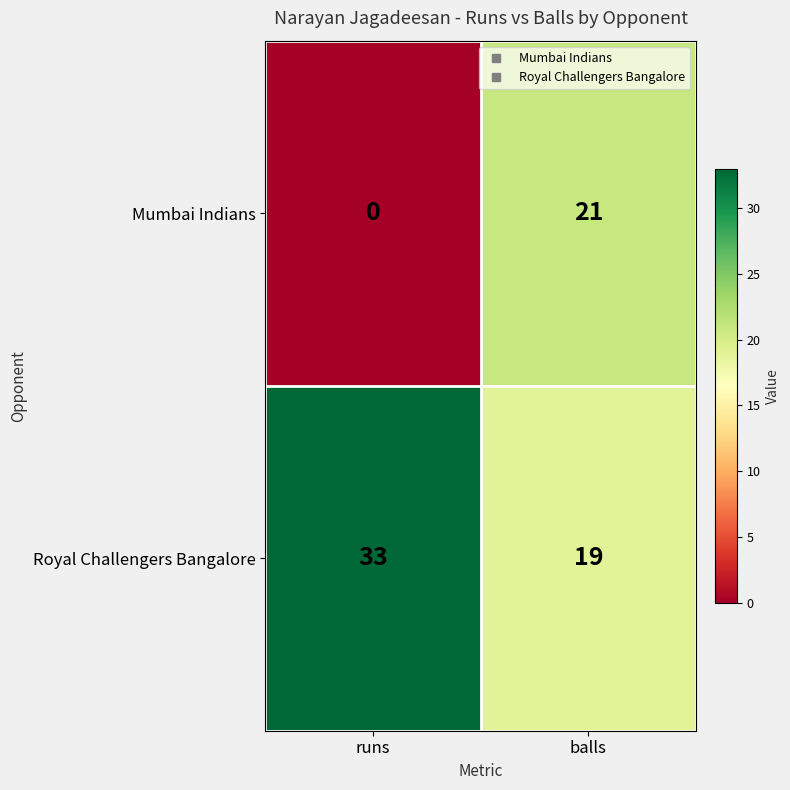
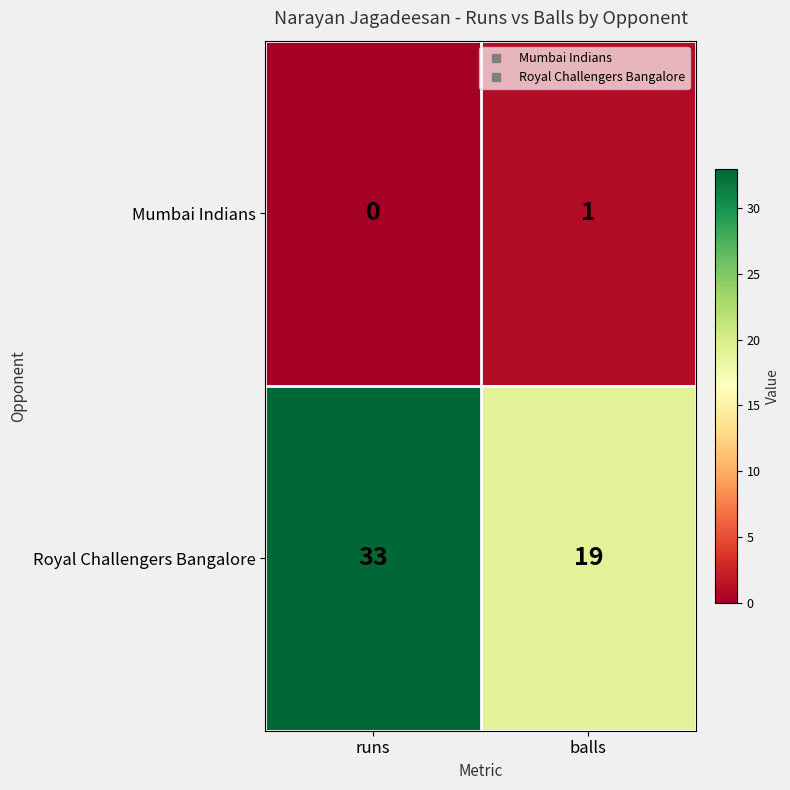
Mumbai Indians, balls: 21 -> 1
